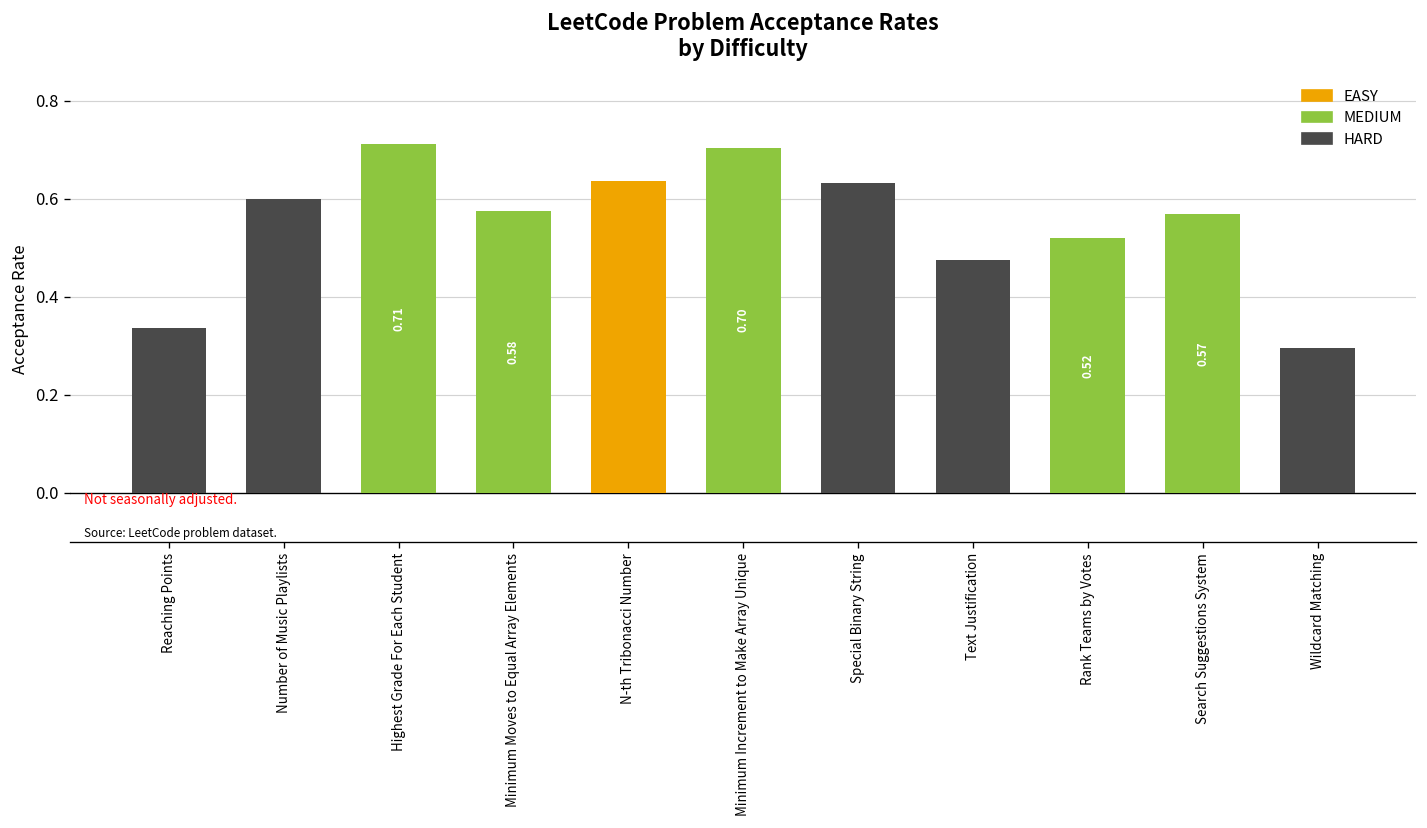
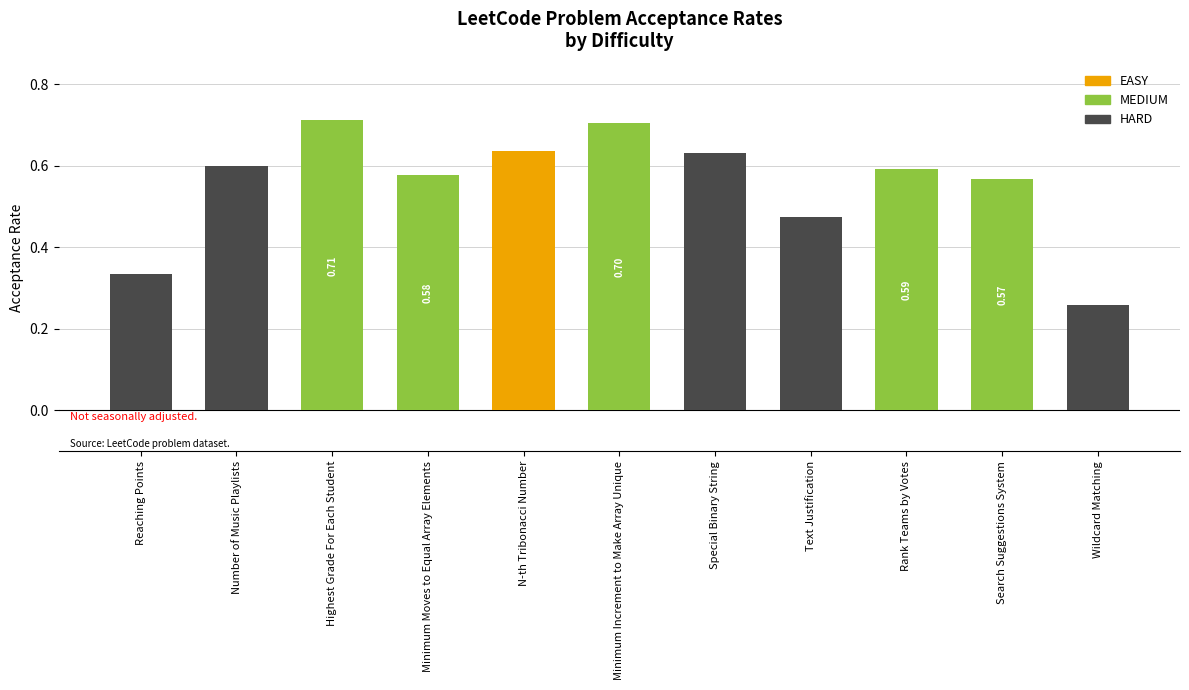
Rank Teams by Votes: 0.52 -> 0.59
Wildcard Matching: 0.30 -> 0.26
